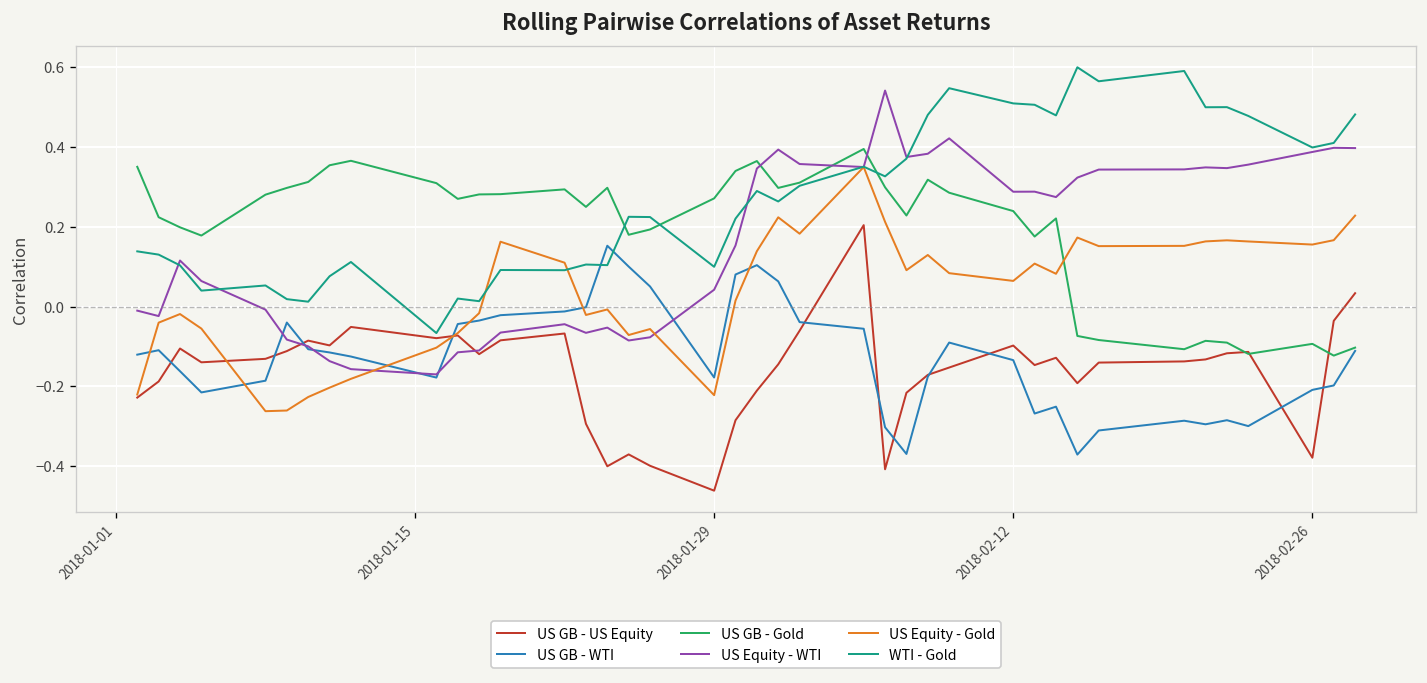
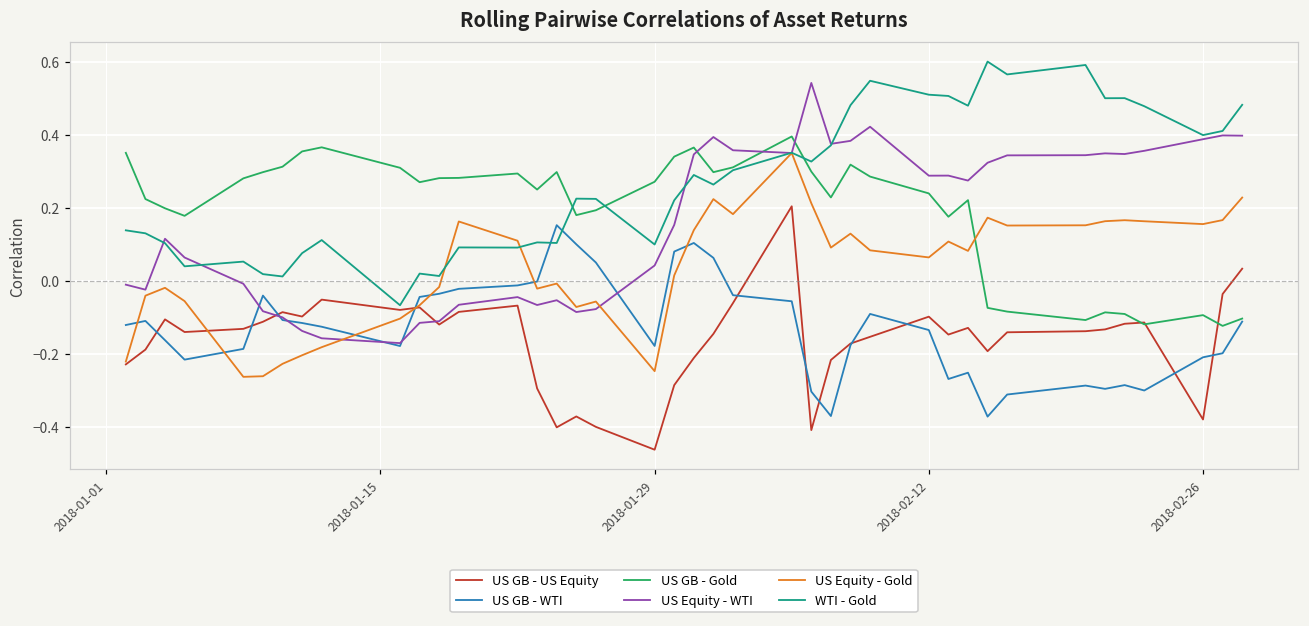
US Equity - Gold, 2018-01-29: -0.22 -> -0.25
